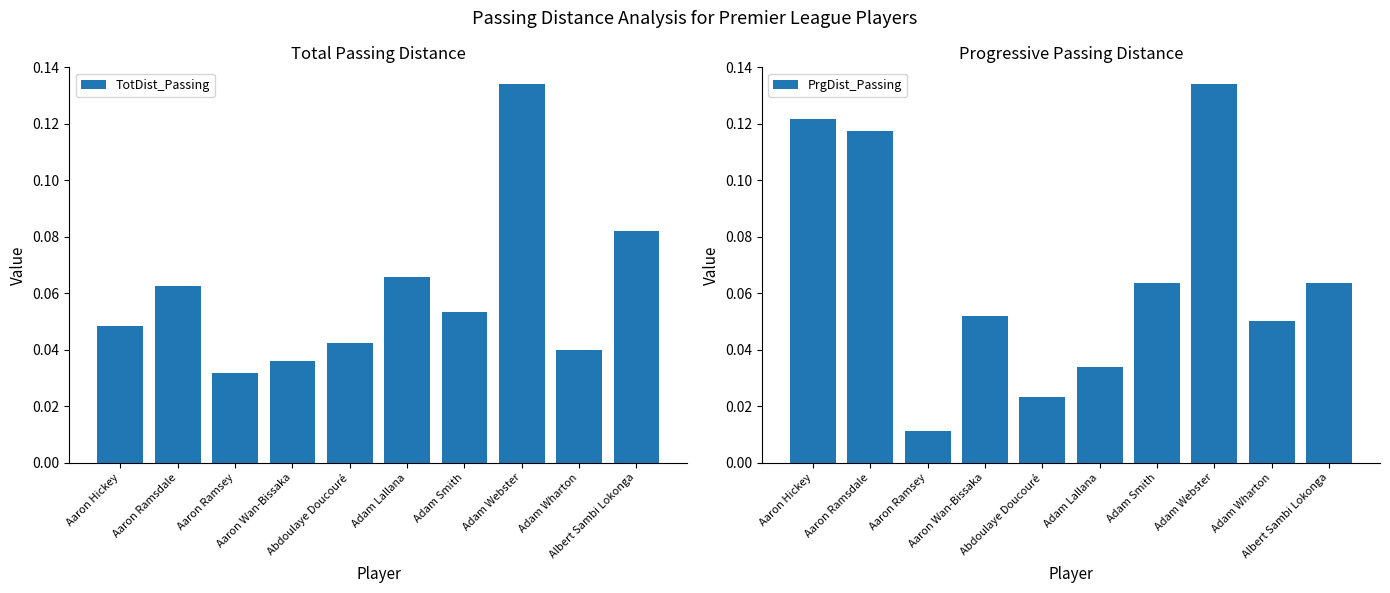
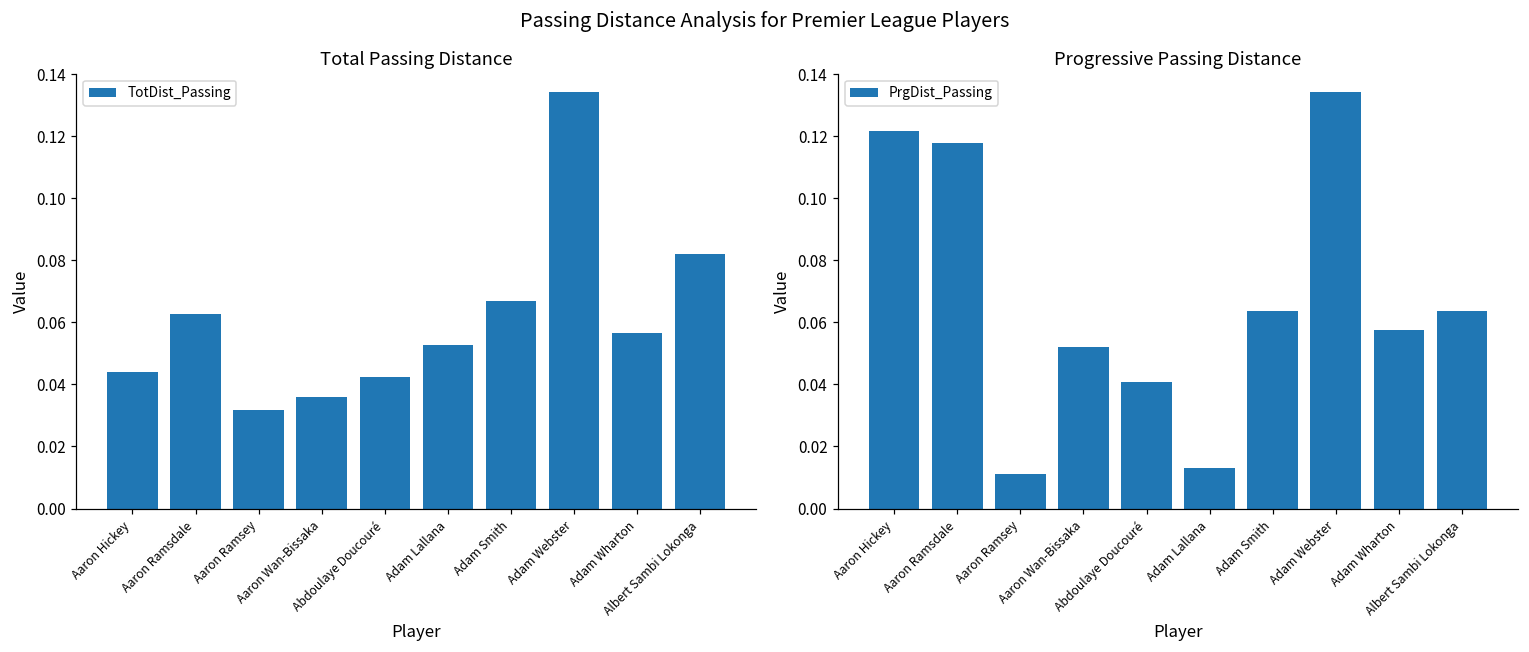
Total Passing Distance, Aaron Hickey: 0.048 -> 0.044
Total Passing Distance, Adam Lallana: 0.066 -> 0.053
Total Passing Distance, Adam Smith: 0.053 -> 0.067
Total Passing Distance, Adam Wharton: 0.040 -> 0.056
Progressive Passing Distance, Abdoulaye Doucouré: 0.023 -> 0.041
Progressive Passing Distance, Adam Lallana: 0.034 -> 0.013
Progressive Passing Distance, Adam Wharton: 0.050 -> 0.058
